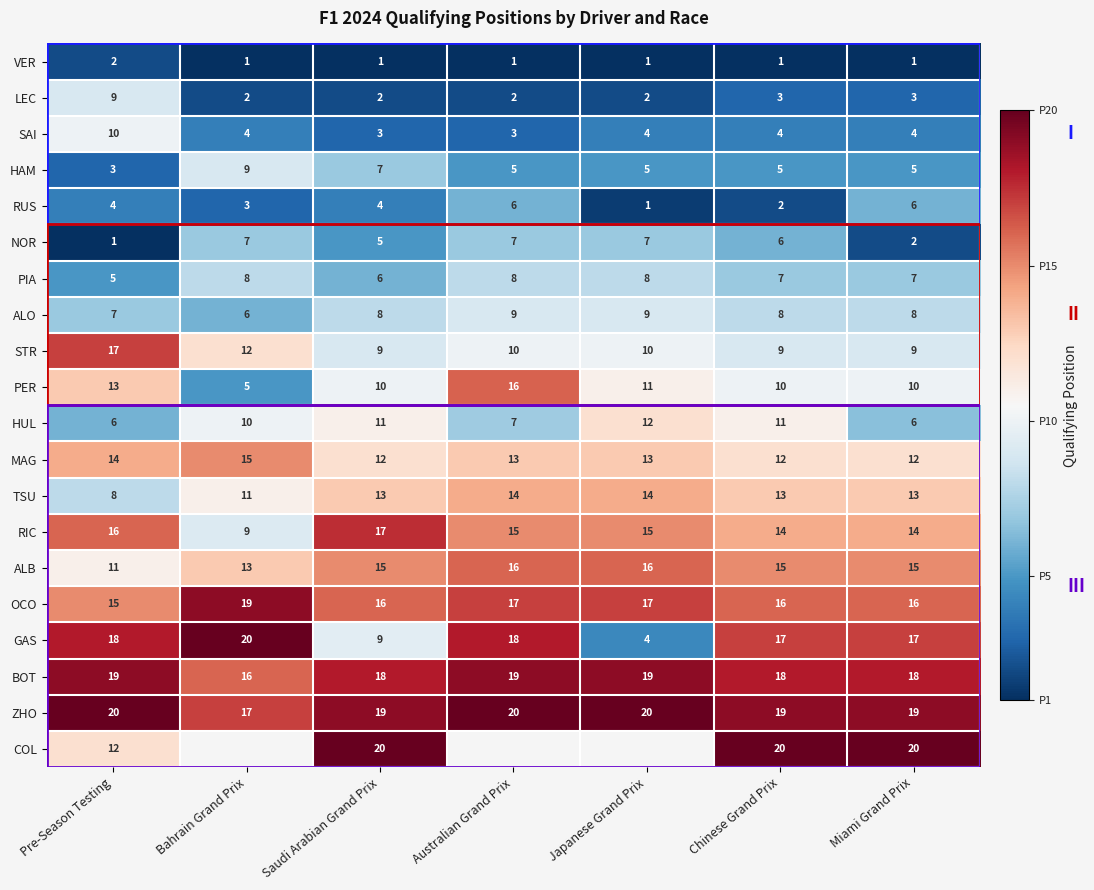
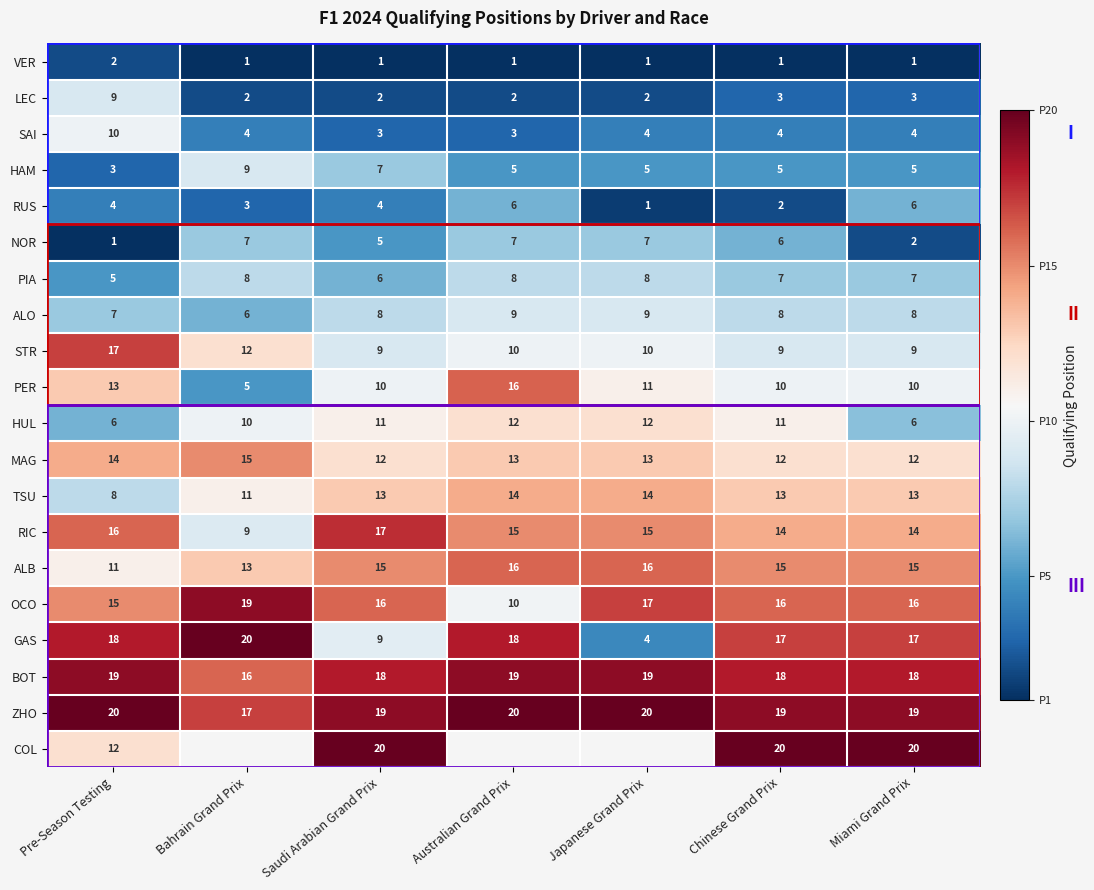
HUL, Australian Grand Prix: 7 -> 12
OCO, Australian Grand Prix: 17 -> 10
